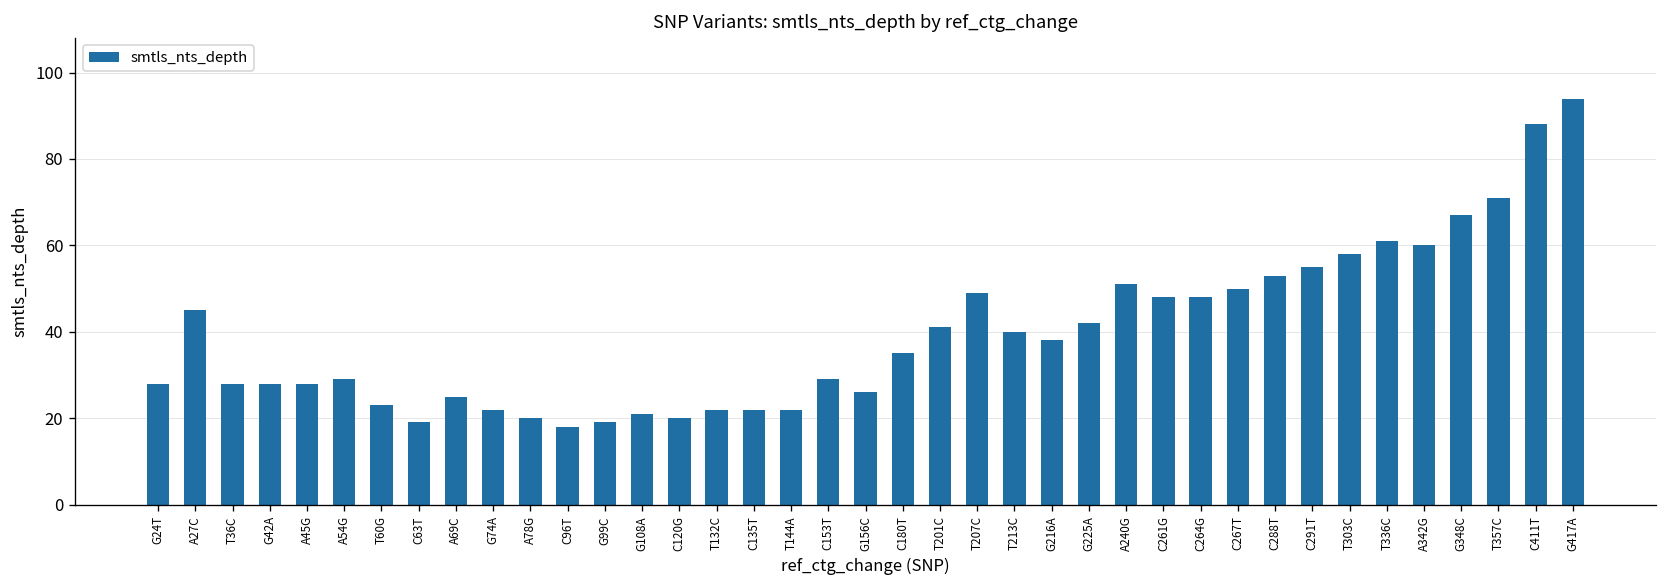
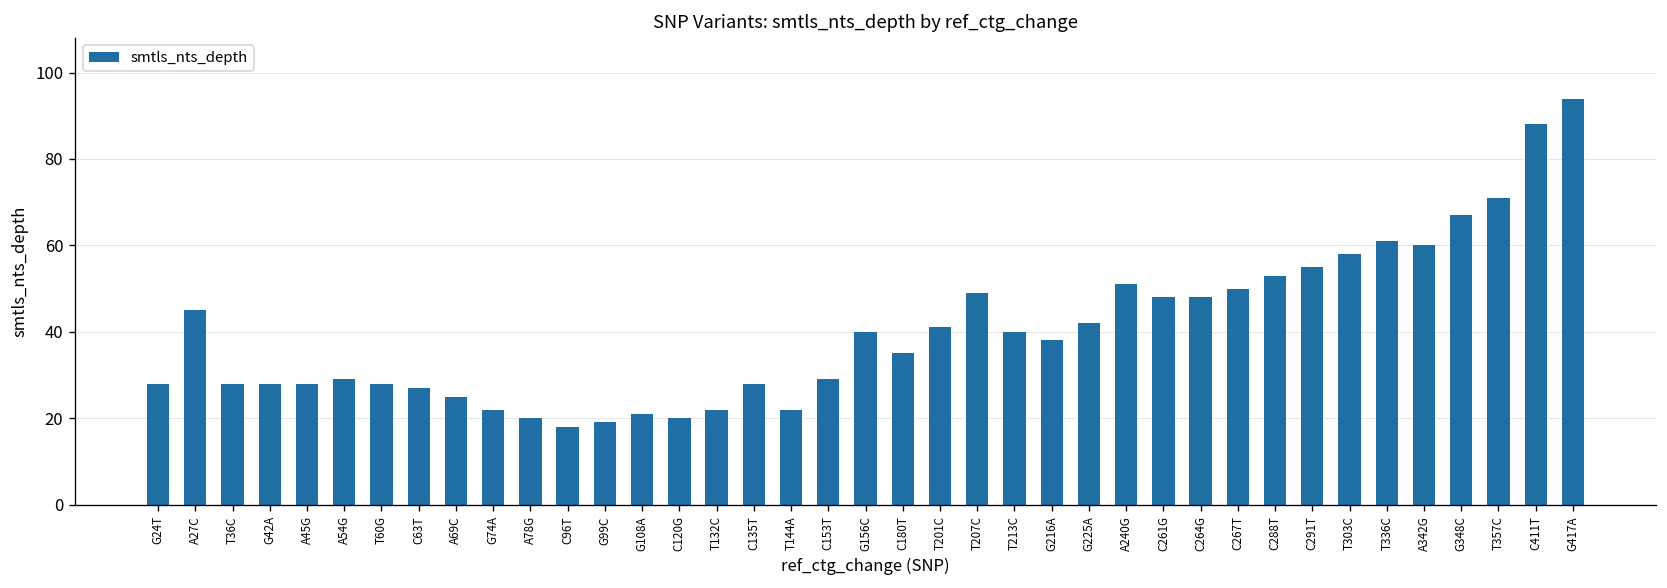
T60G: 23 -> 28
C63T: 19 -> 27
C135T: 22 -> 28
G156C: 26 -> 40
